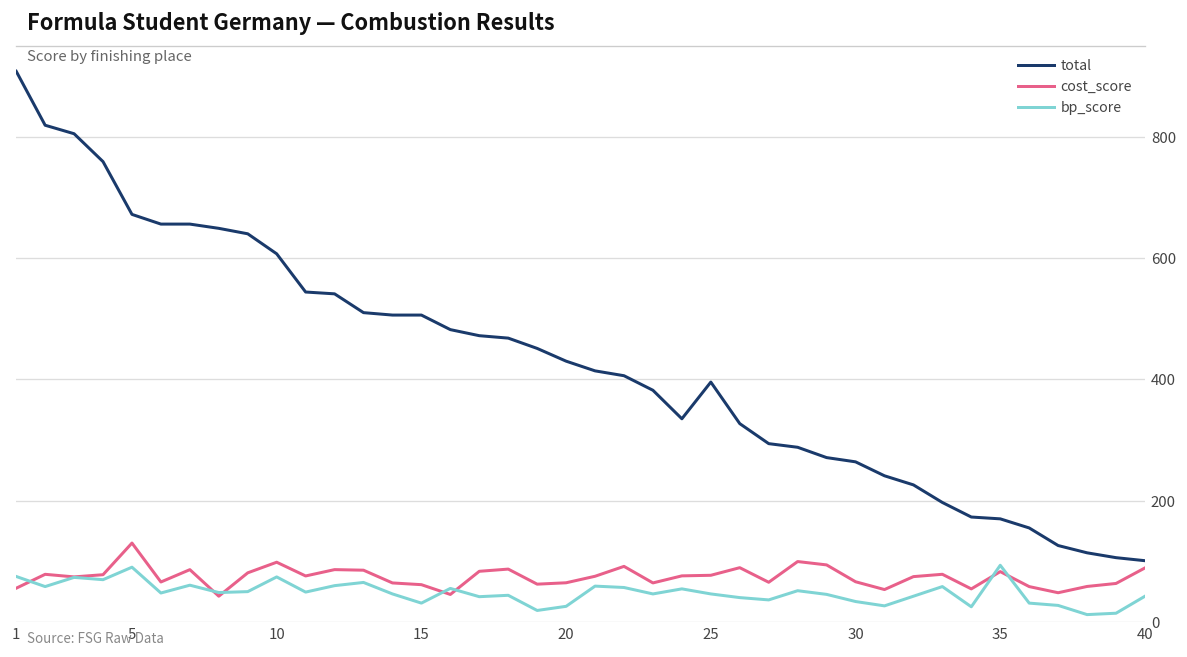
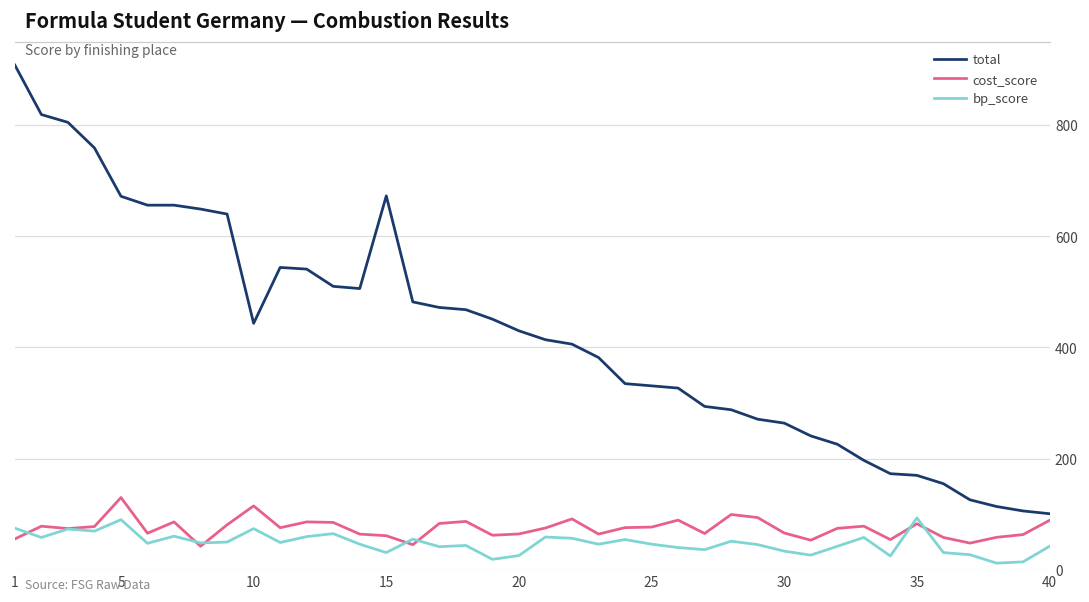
total, 10: 610 -> 440
cost_score, 10: 100 -> 120
total, 15: 510 -> 670
total, 25: 400 -> 330
